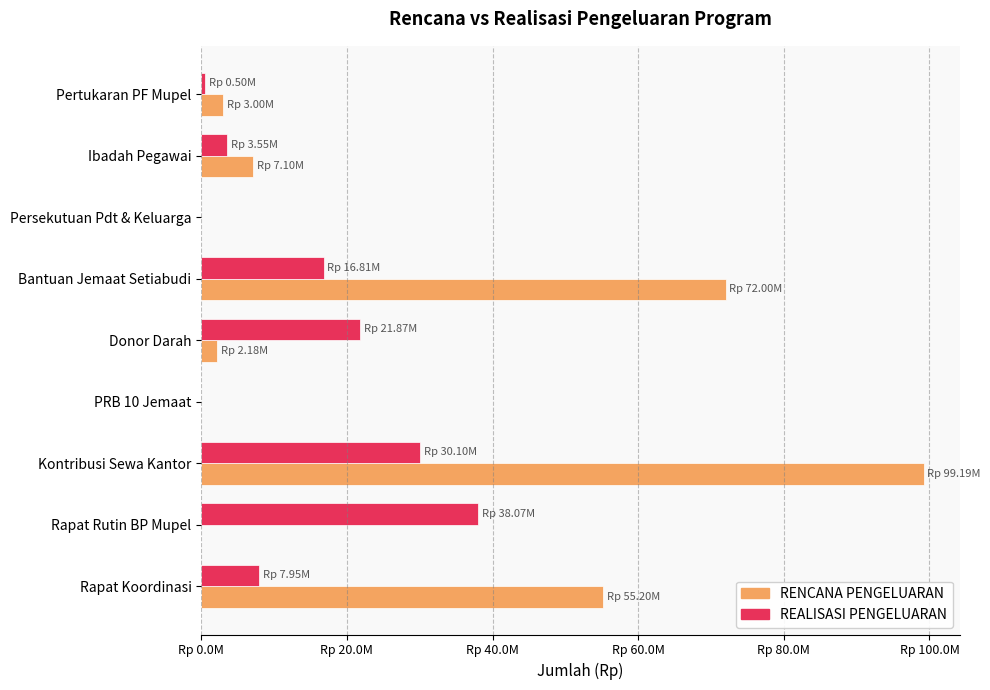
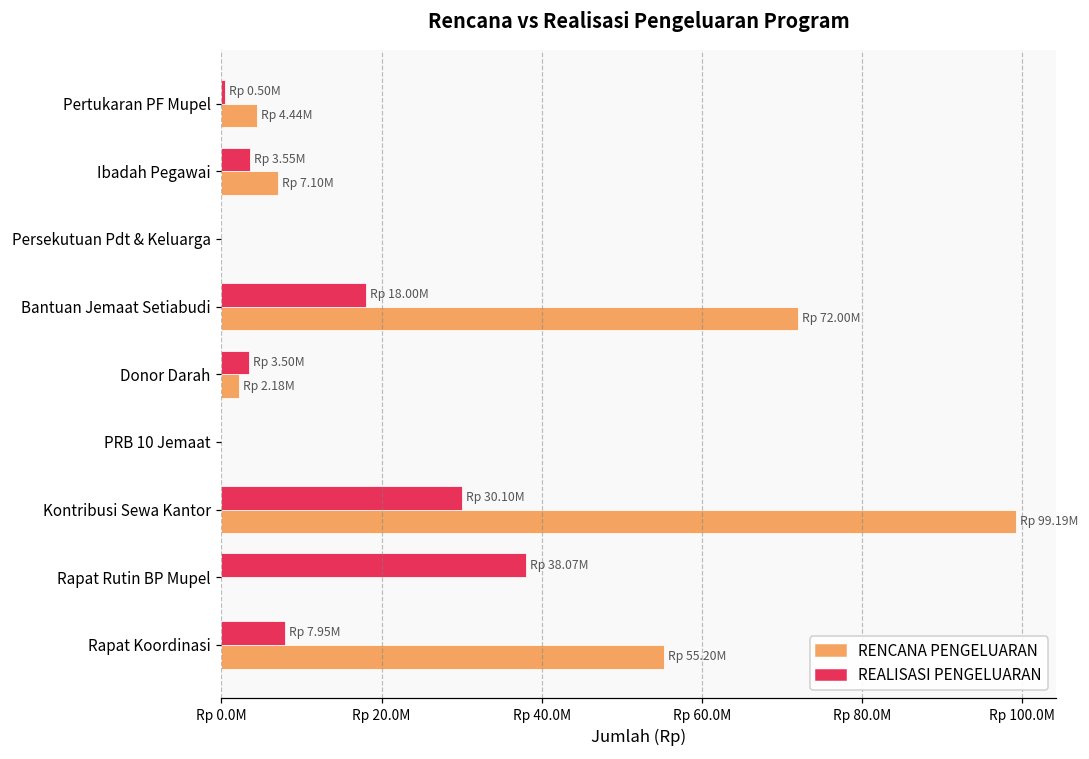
RENCANA PENGELUARAN, Pertukaran PF Mupel: 3.00M -> 4.44M
REALISASI PENGELUARAN, Bantuan Jemaat Setiabudi: 16.81M -> 18.00M
REALISASI PENGELUARAN, Donor Darah: 21.87M -> 3.50M
